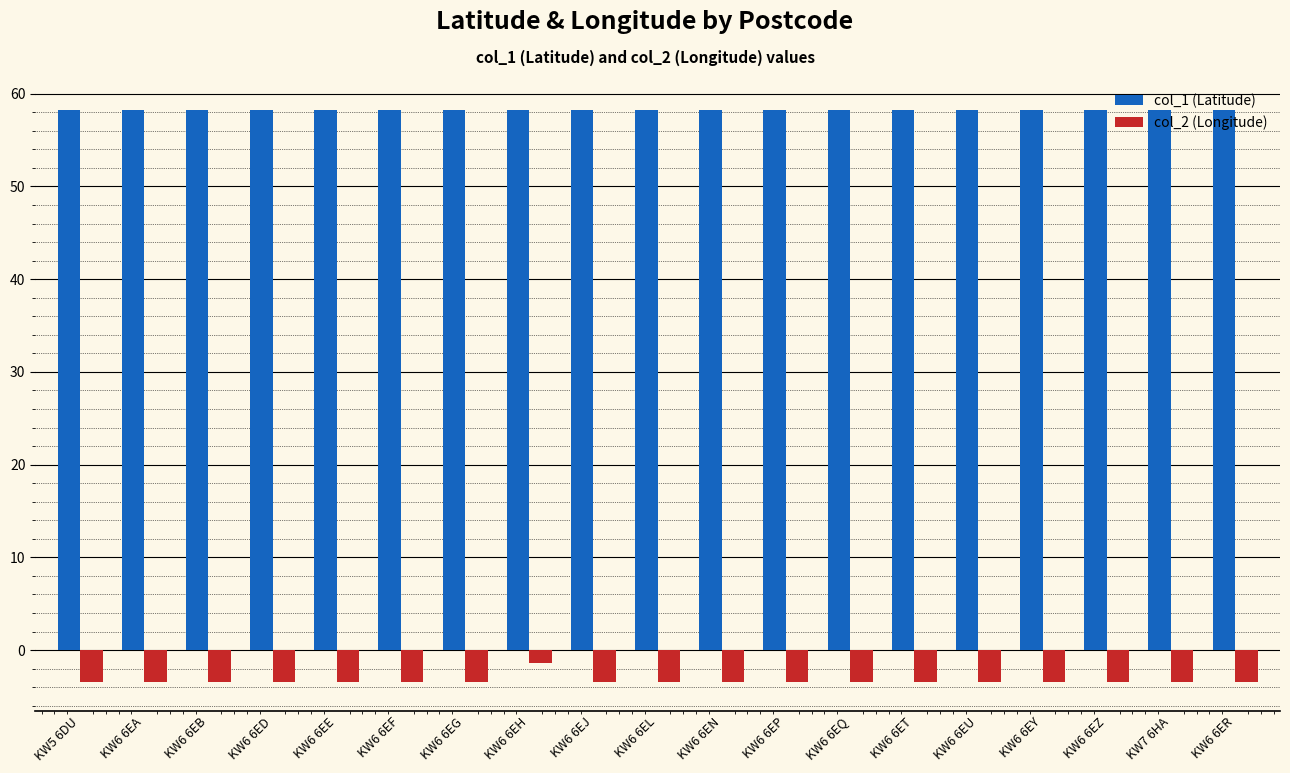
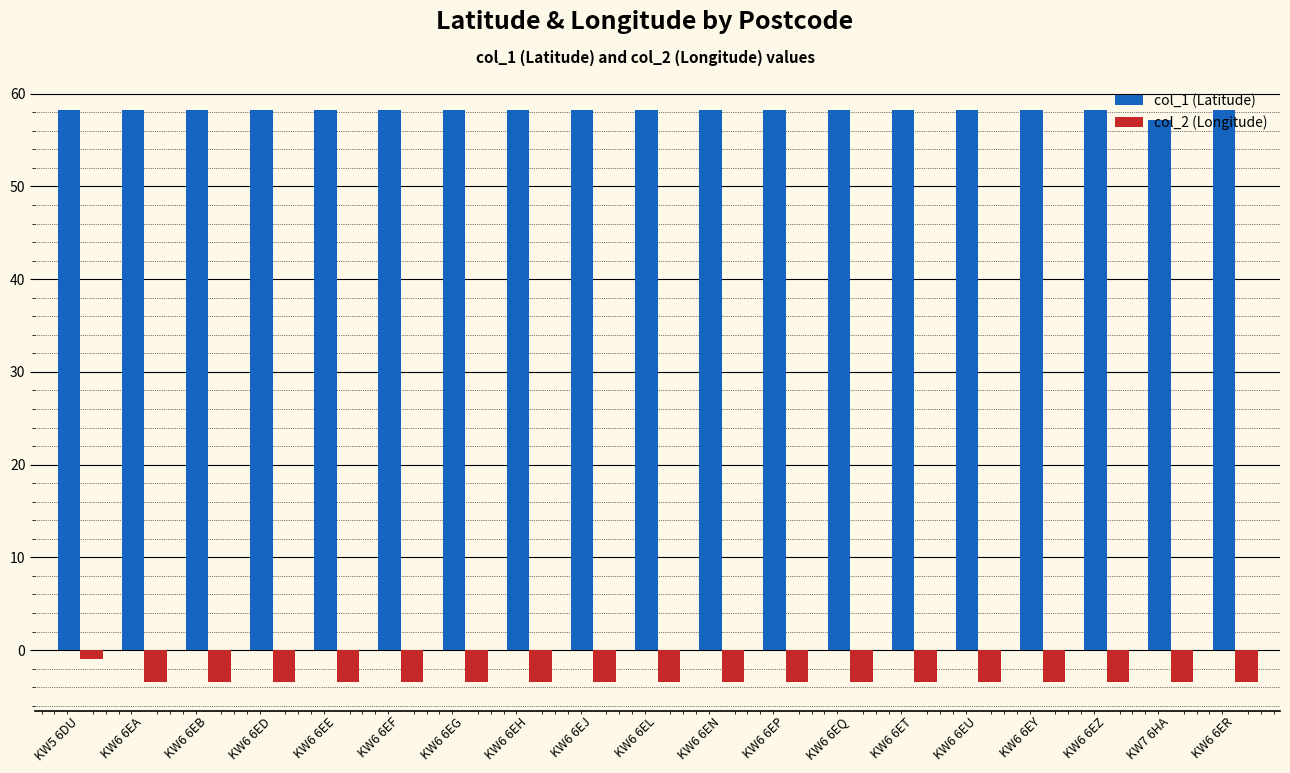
col_2 (Longitude), KW5 6DU: -3 -> -1
col_2 (Longitude), KW6 6EH: -1 -> -3
col_1 (Latitude), KW7 6HA: 58 -> 57
